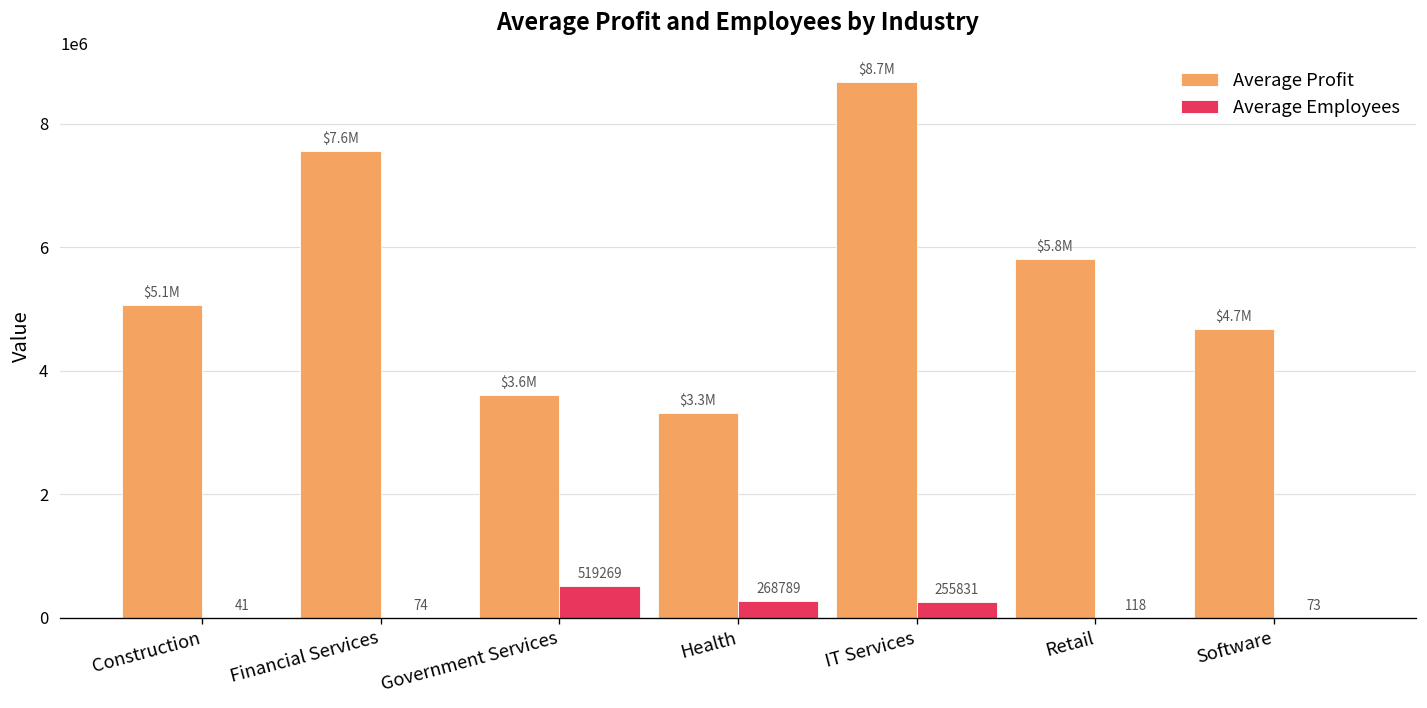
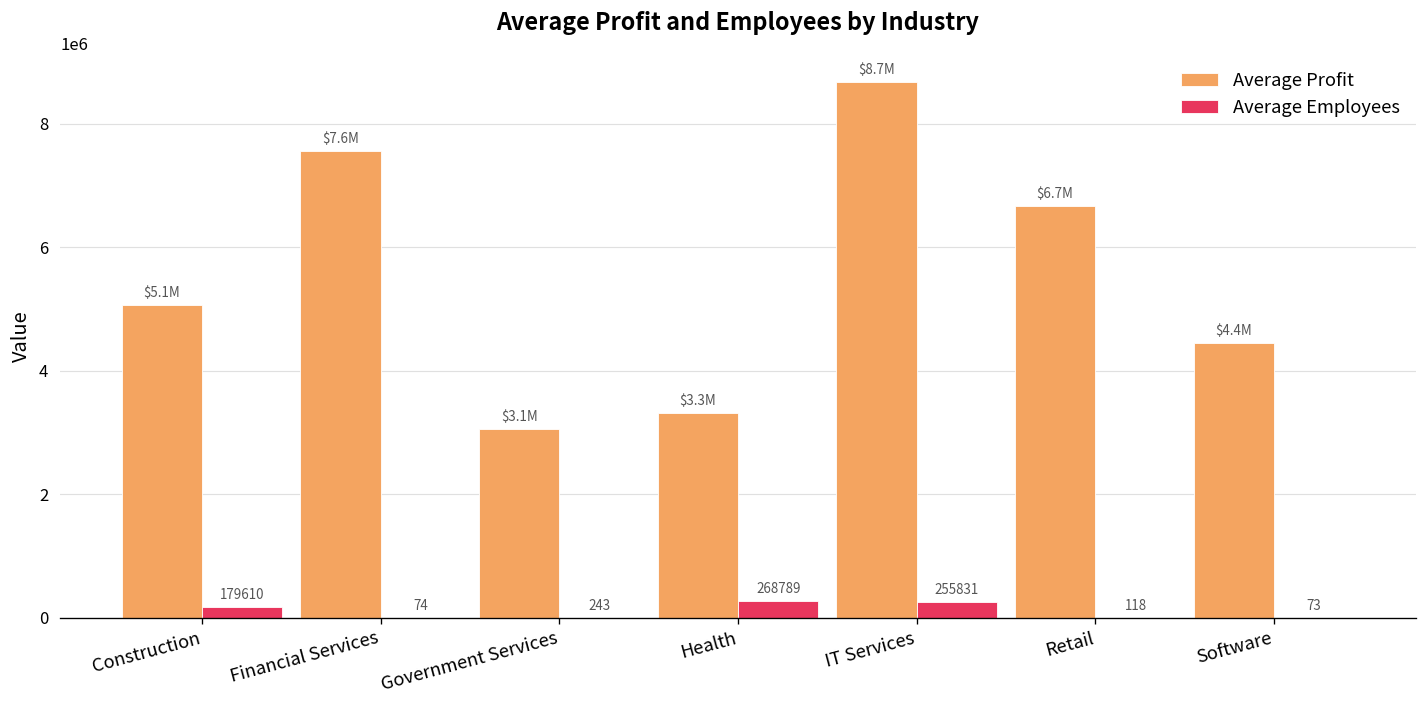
Average Employees, Construction: 41 -> 179610
Average Profit, Government Services: $3.6M -> $3.1M
Average Employees, Government Services: 519269 -> 243
Average Profit, Retail: $5.8M -> $6.7M
Average Profit, Software: $4.7M -> $4.4M
